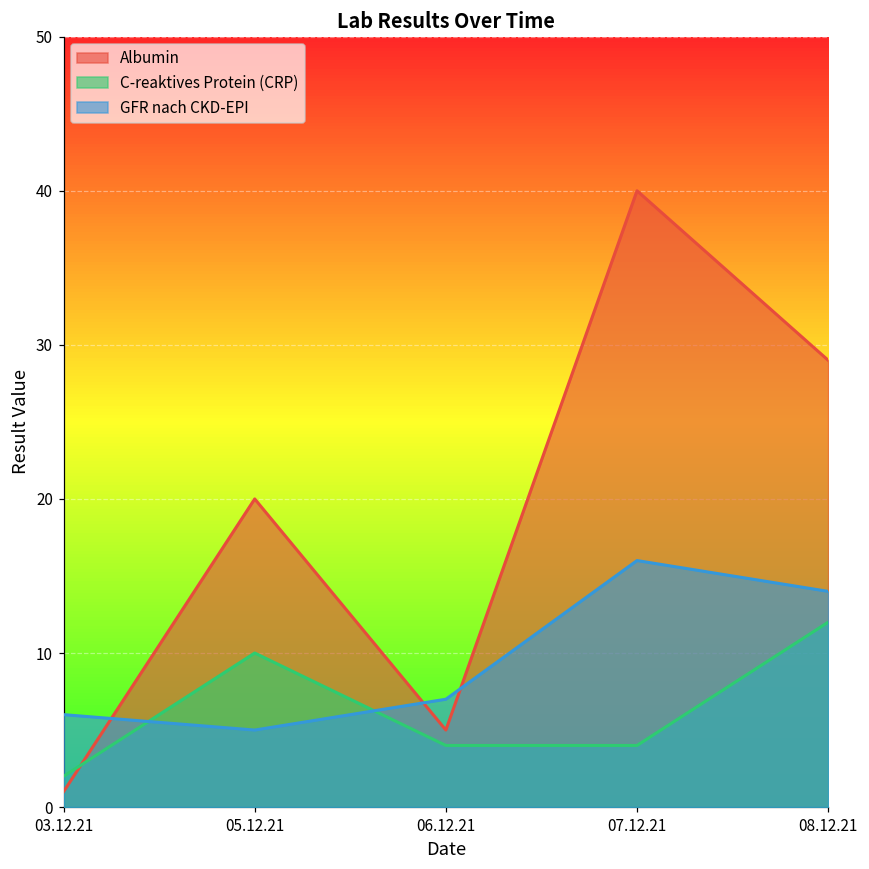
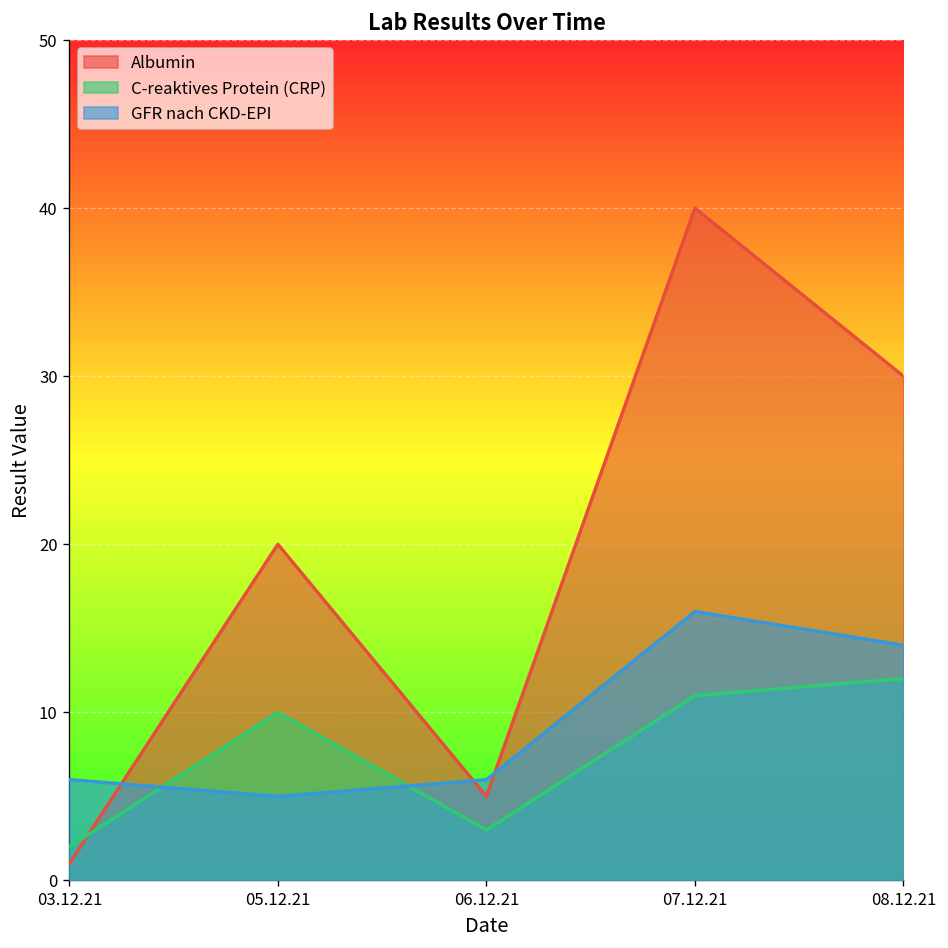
C-reaktives Protein (CRP), 06.12.21: 4 -> 3
GFR nach CKD-EPI, 06.12.21: 7 -> 6
C-reaktives Protein (CRP), 07.12.21: 4 -> 11
Albumin, 08.12.21: 29 -> 30
